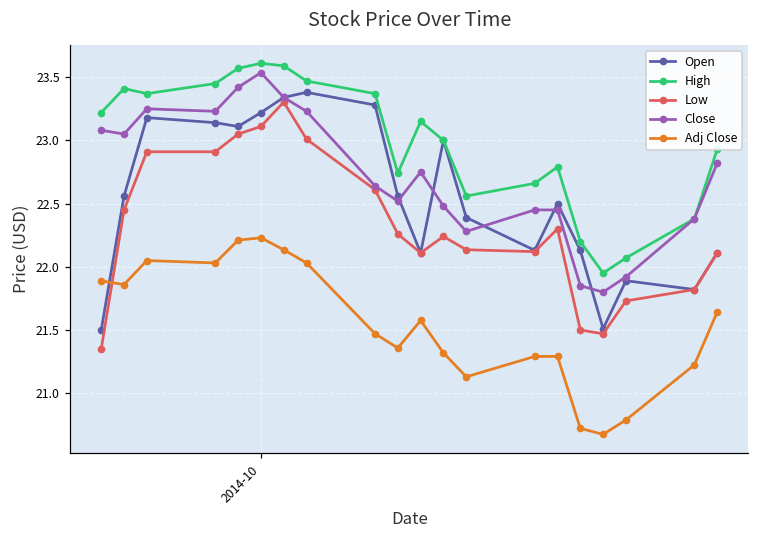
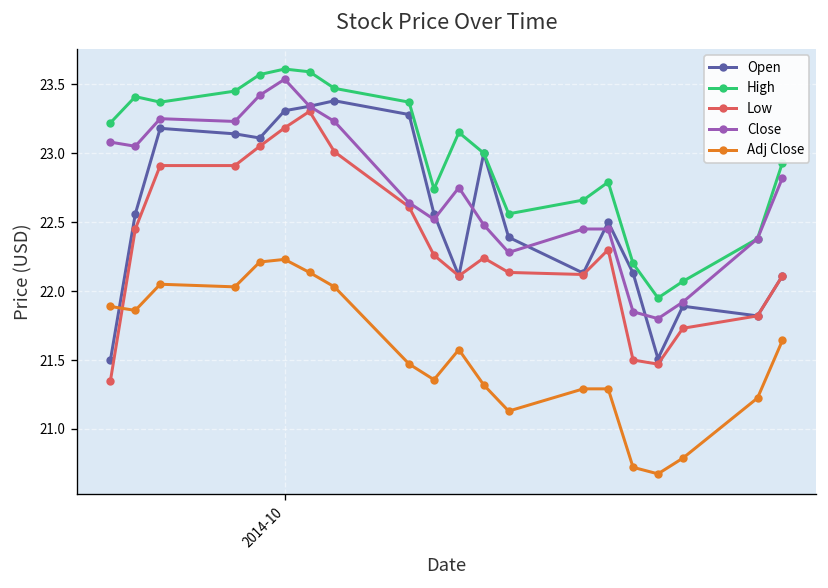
Open, 2014-10: 23.22 -> 23.31
Low, 2014-10: 23.11 -> 23.18
